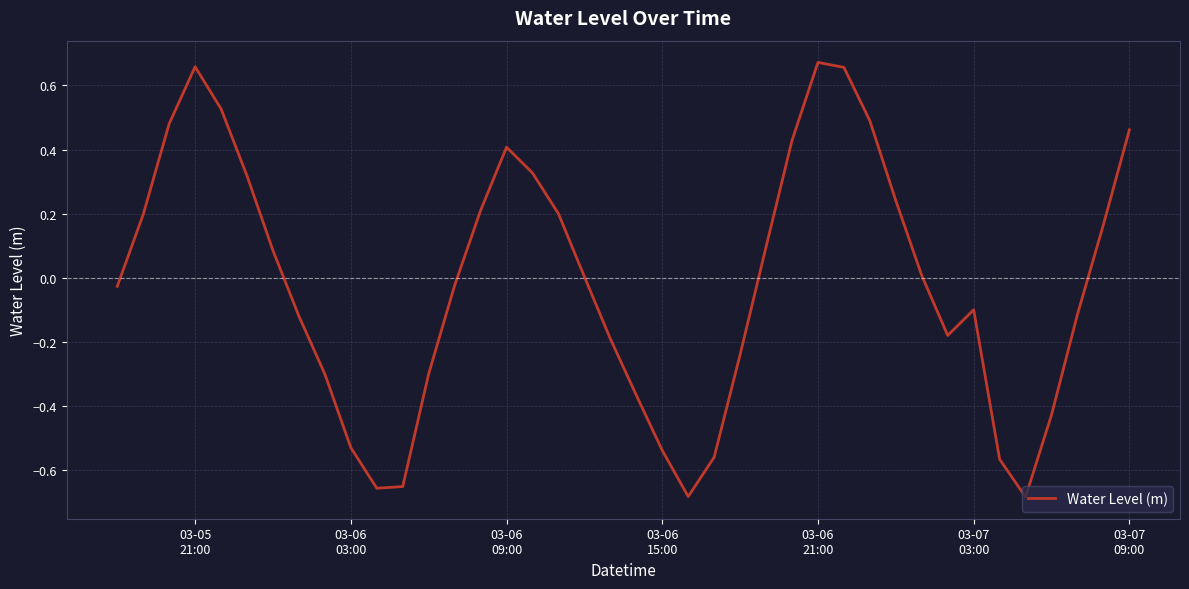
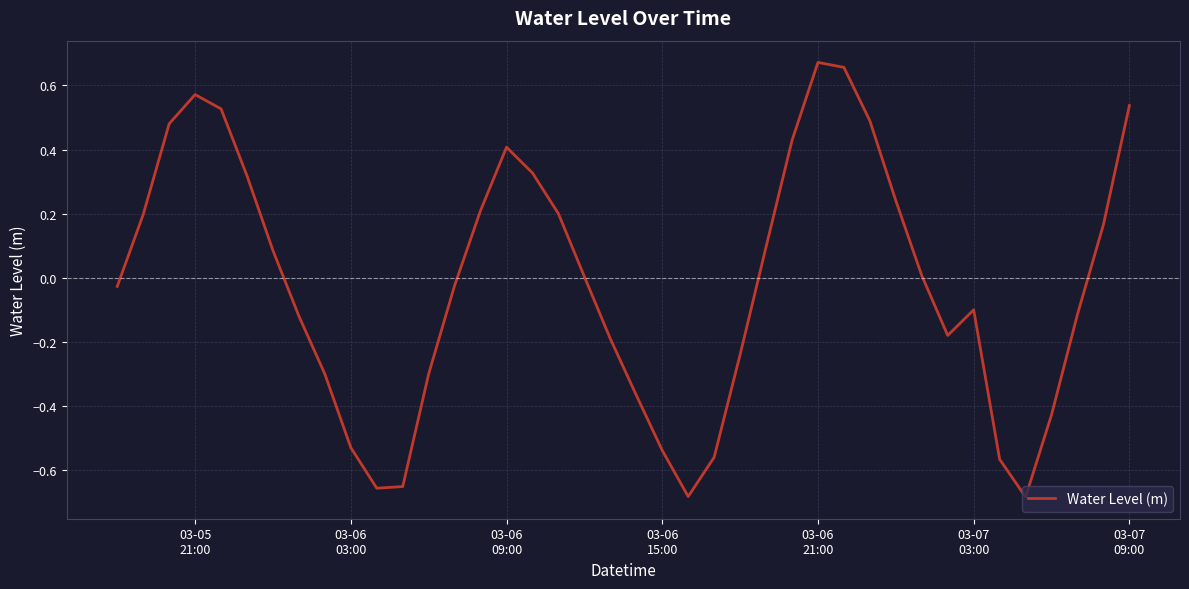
03-05 21:00: 0.66 -> 0.57
03-07 09:00: 0.46 -> 0.54
